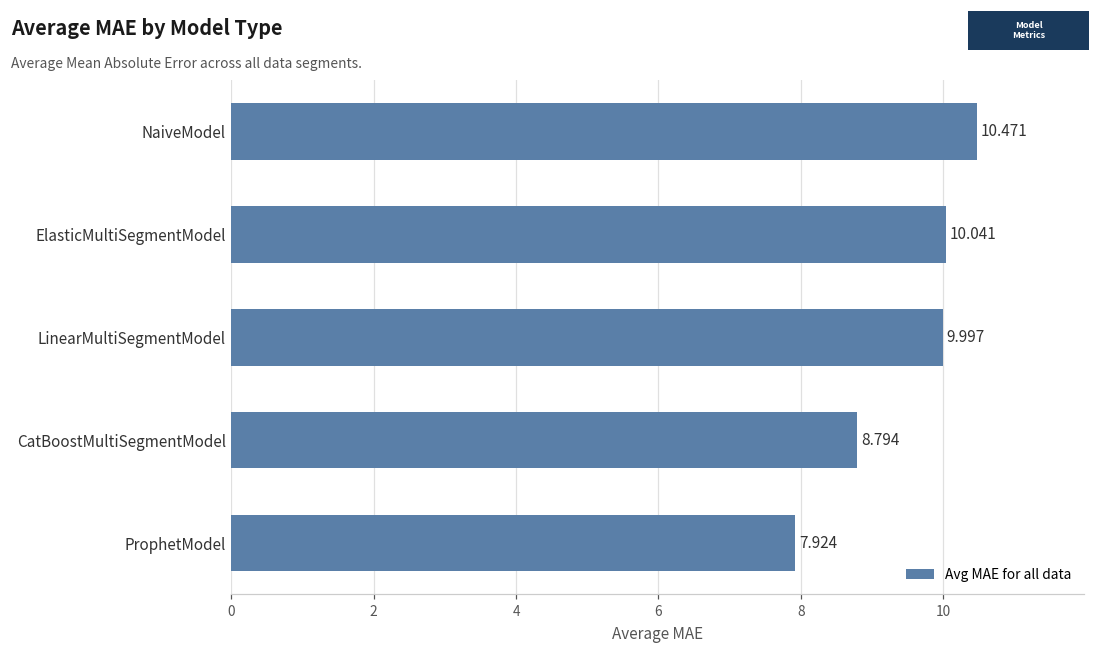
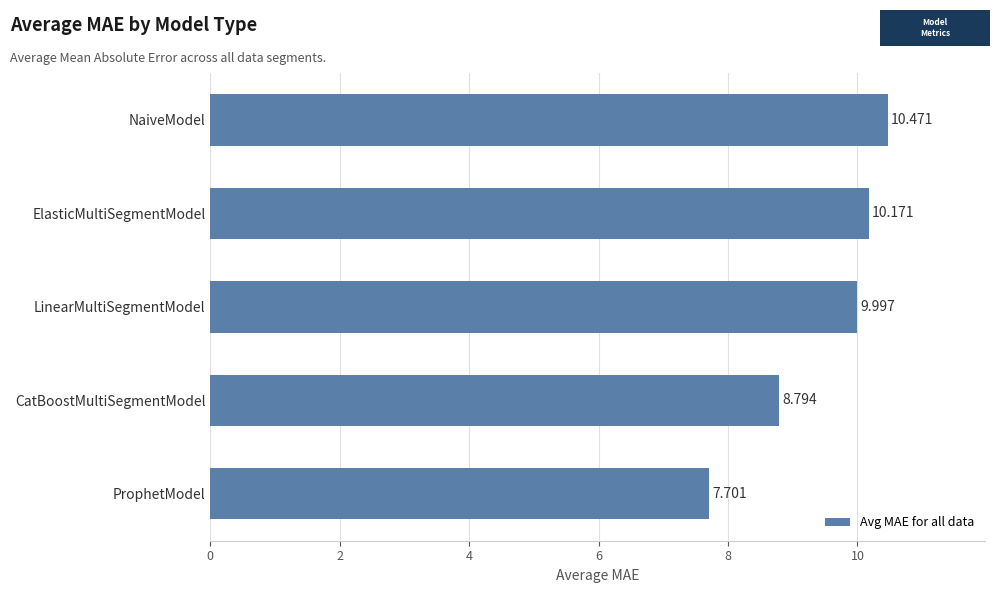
ElasticMultiSegmentModel: 10.041 -> 10.171
ProphetModel: 7.924 -> 7.701
